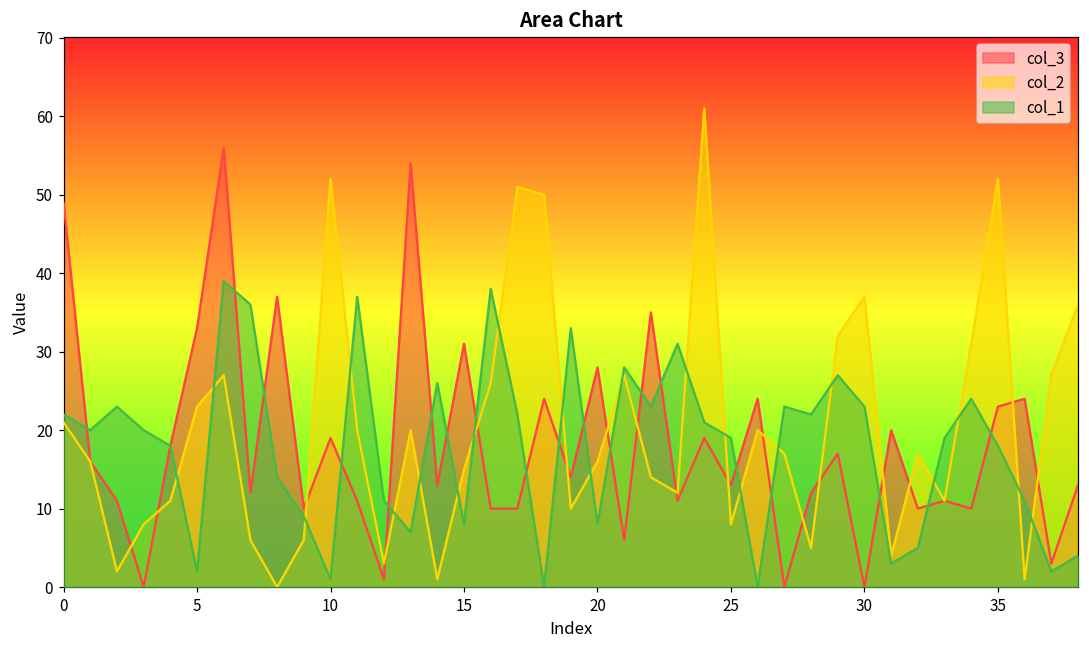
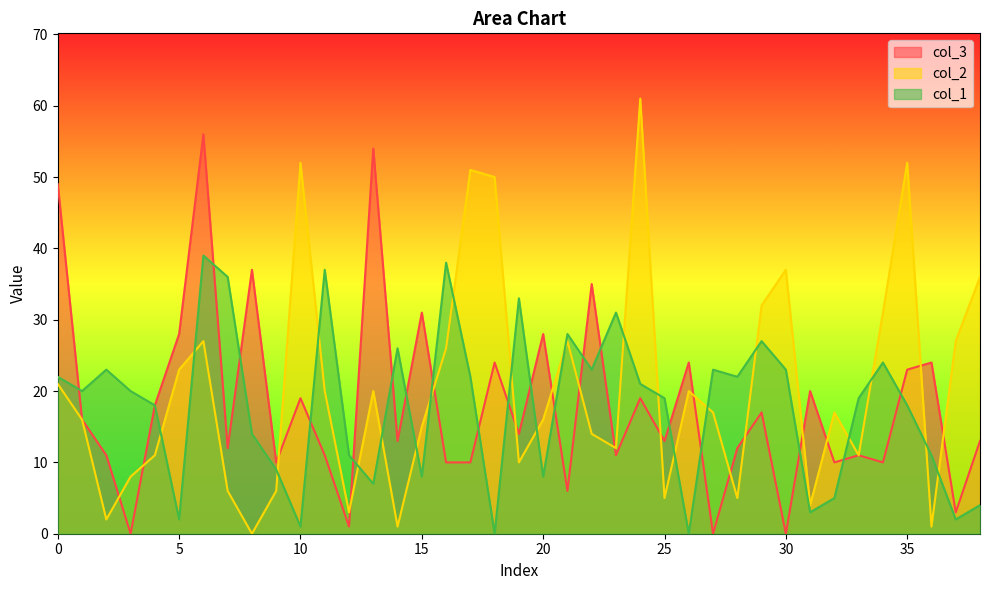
col_3, 5: 33 -> 28
col_2, 25: 8 -> 5
